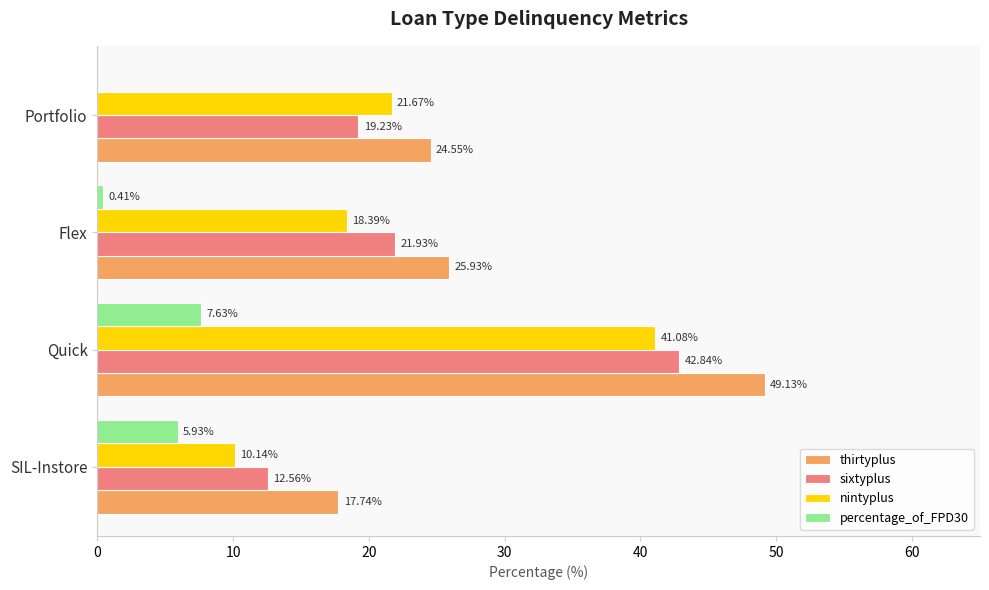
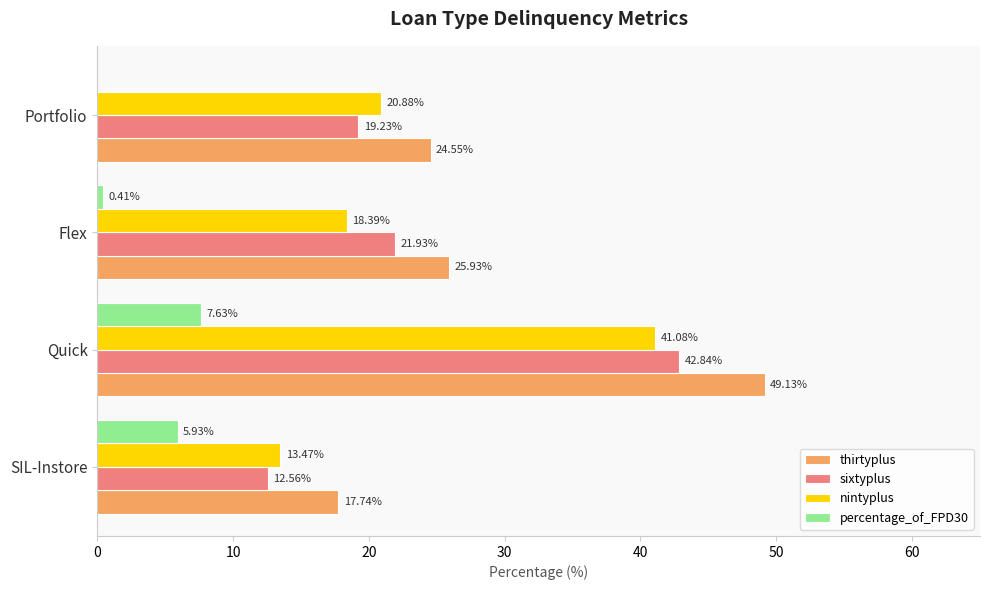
nintyplus, Portfolio: 21.67% -> 20.88%
nintyplus, SIL-Instore: 10.14% -> 13.47%
